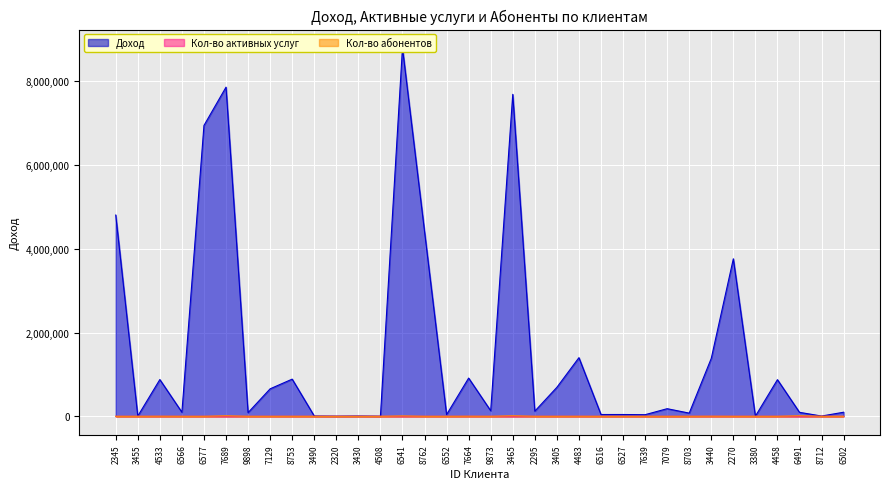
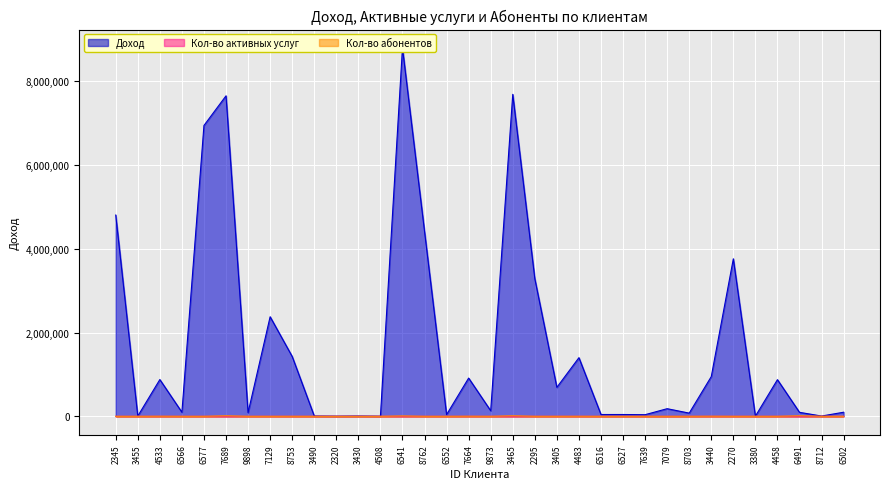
Доход, 7689: 7,900,000 -> 7,700,000
Доход, 7129: 700,000 -> 2,400,000
Доход, 8753: 900,000 -> 1,400,000
Доход, 2295: 100,000 -> 3,300,000
Доход, 3440: 1,400,000 -> 900,000
